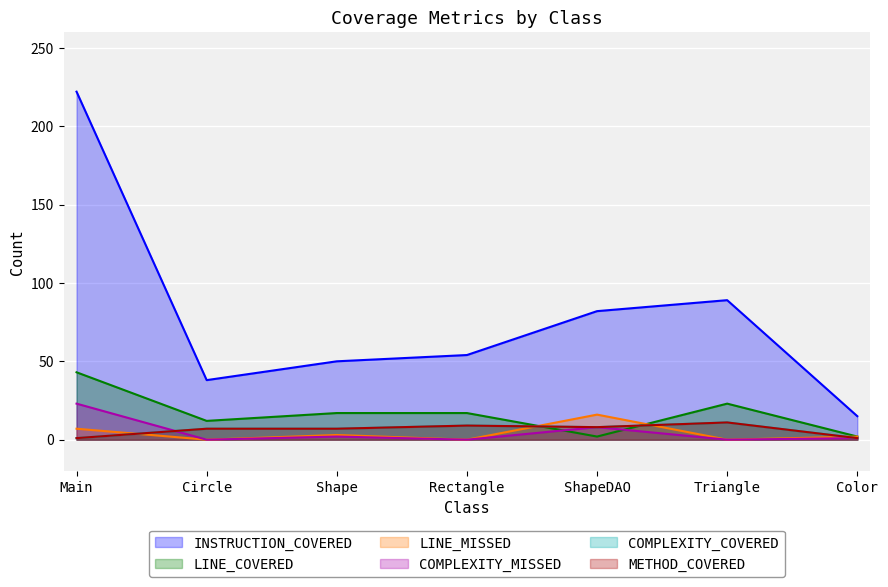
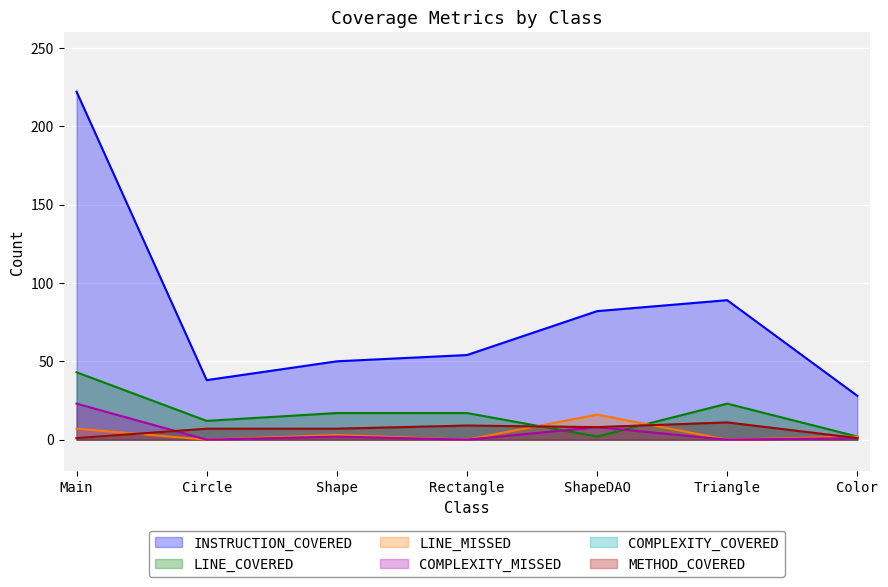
INSTRUCTION_COVERED, Color: 15 -> 28
